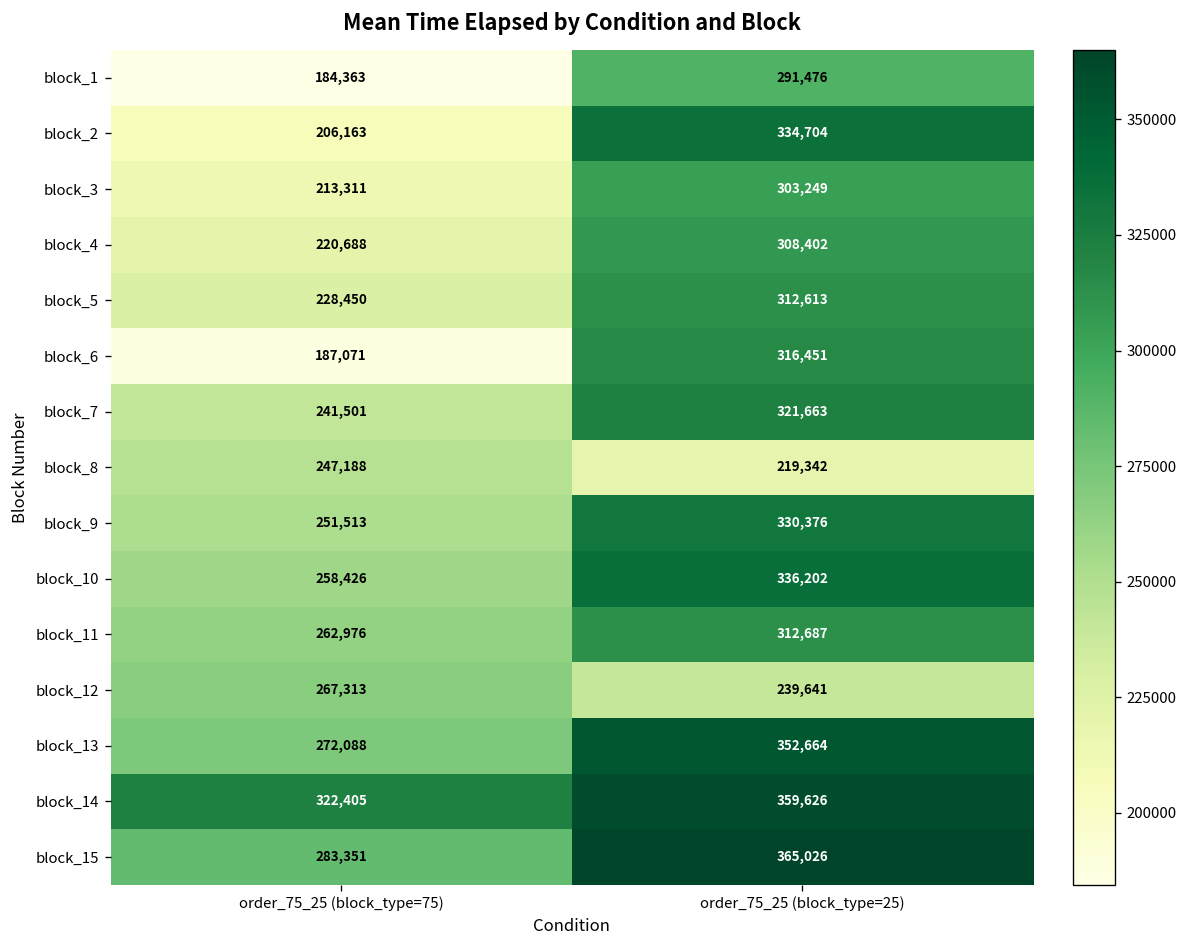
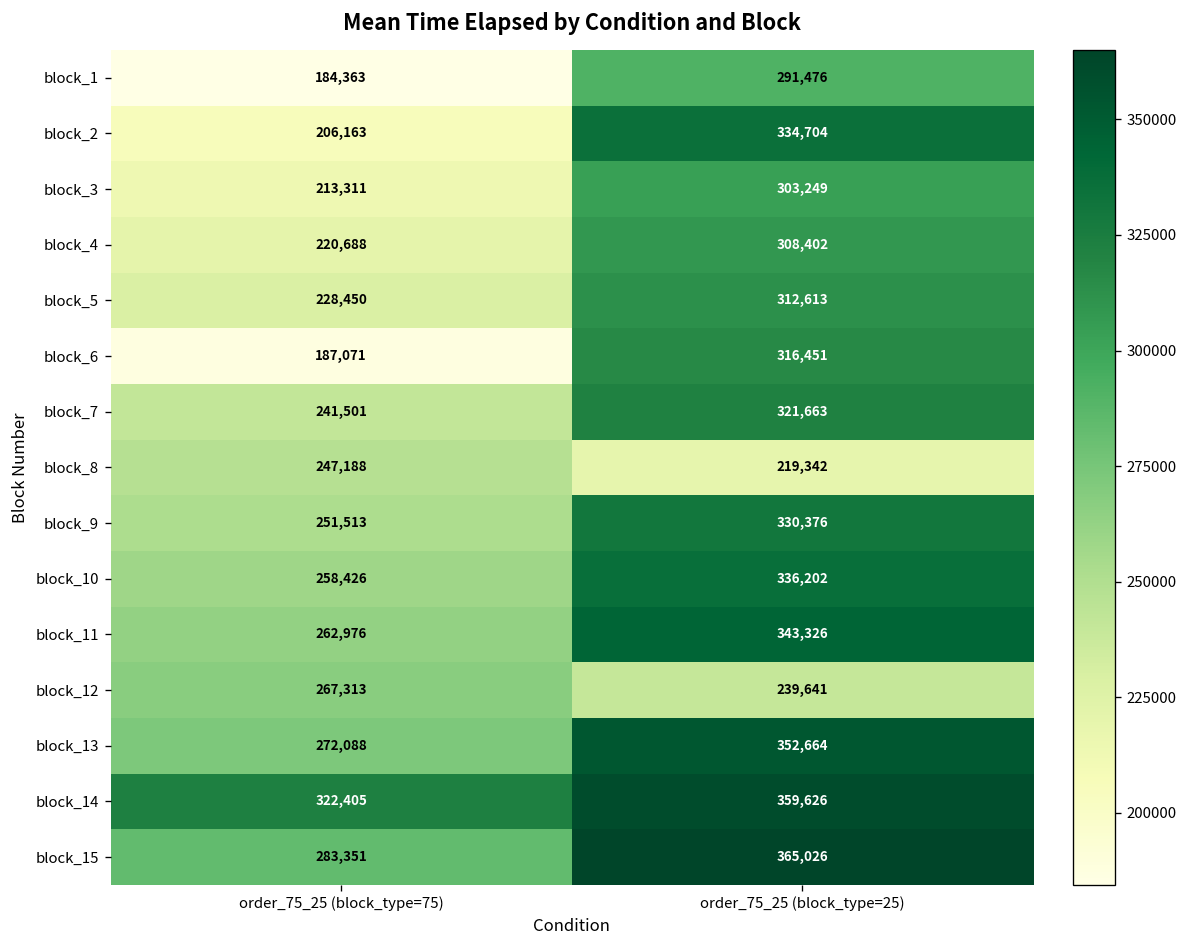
block_11, order_75_25 (block_type=25): 312,687 -> 343,326
